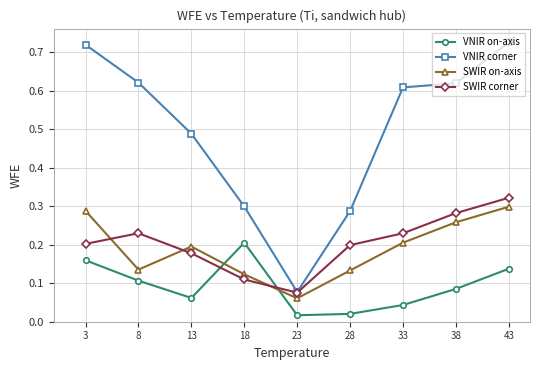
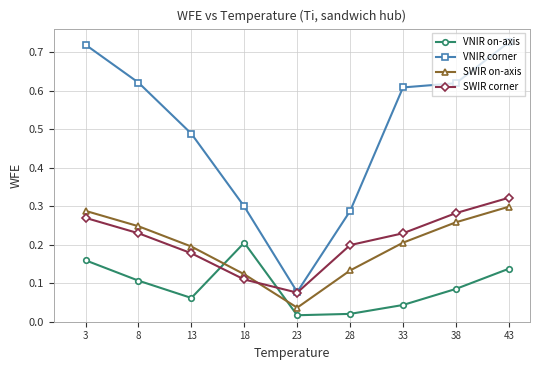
SWIR corner, 3: 0.20 -> 0.27
SWIR on-axis, 8: 0.14 -> 0.25
SWIR on-axis, 23: 0.06 -> 0.04
